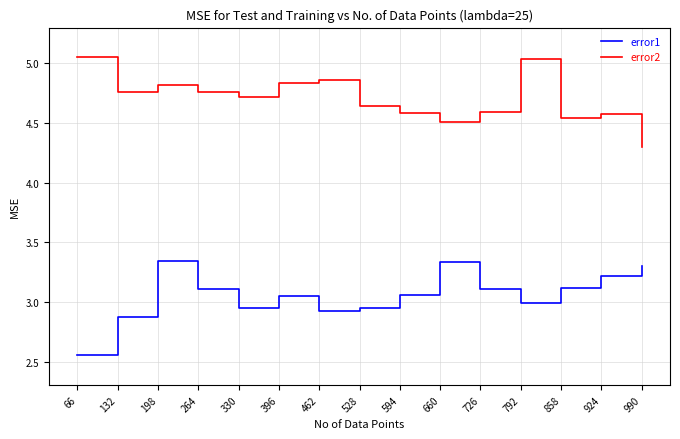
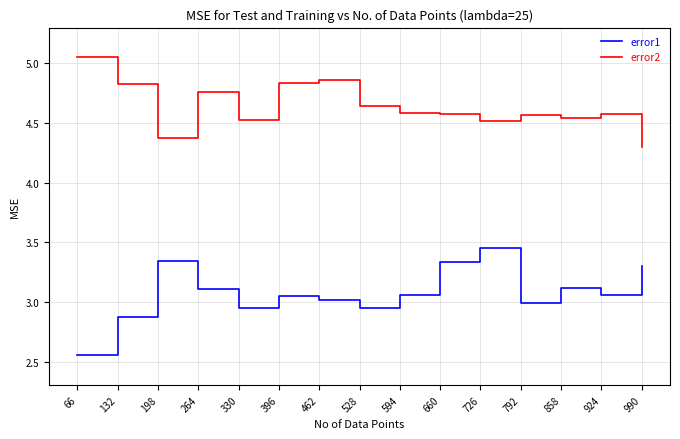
error2, 132: 4.75 -> 4.83
error2, 198: 4.81 -> 4.38
error2, 330: 4.72 -> 4.52
error1, 462: 2.93 -> 3.02
error2, 660: 4.50 -> 4.58
error1, 726: 3.11 -> 3.45
error2, 726: 4.59 -> 4.52
error2, 792: 5.03 -> 4.56
error1, 924: 3.22 -> 3.06
